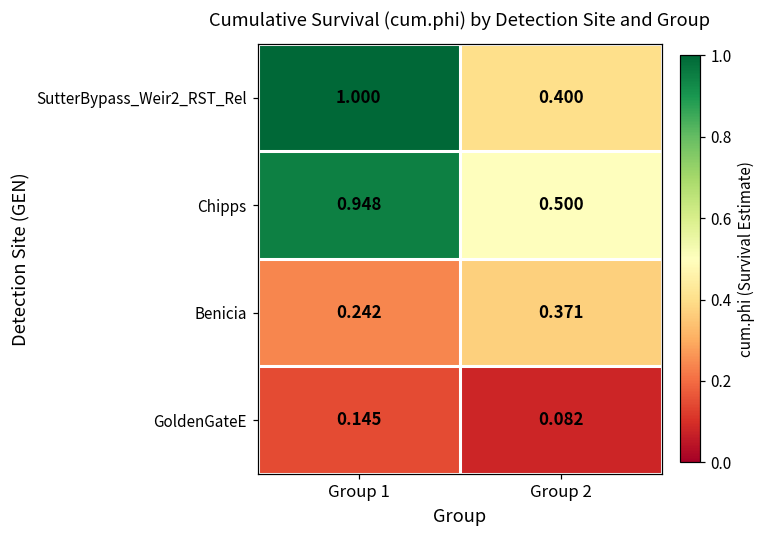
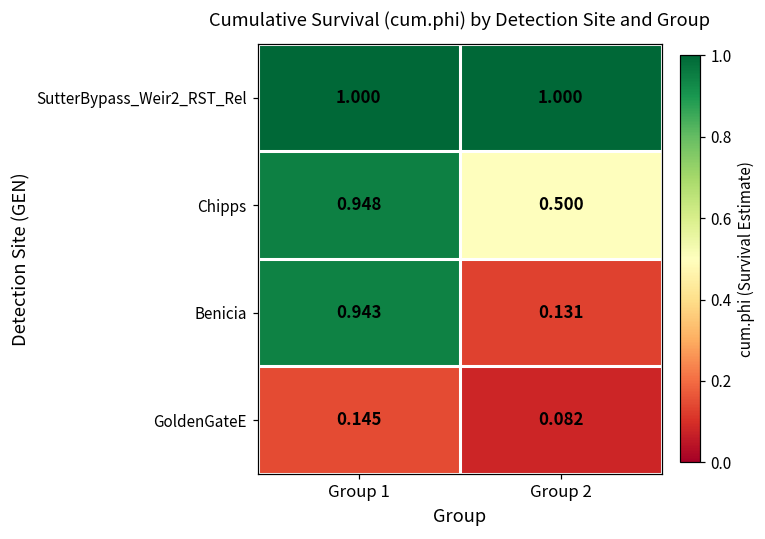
SutterBypass_Weir2_RST_Rel, Group 2: 0.400 -> 1.000
Benicia, Group 1: 0.242 -> 0.943
Benicia, Group 2: 0.371 -> 0.131
